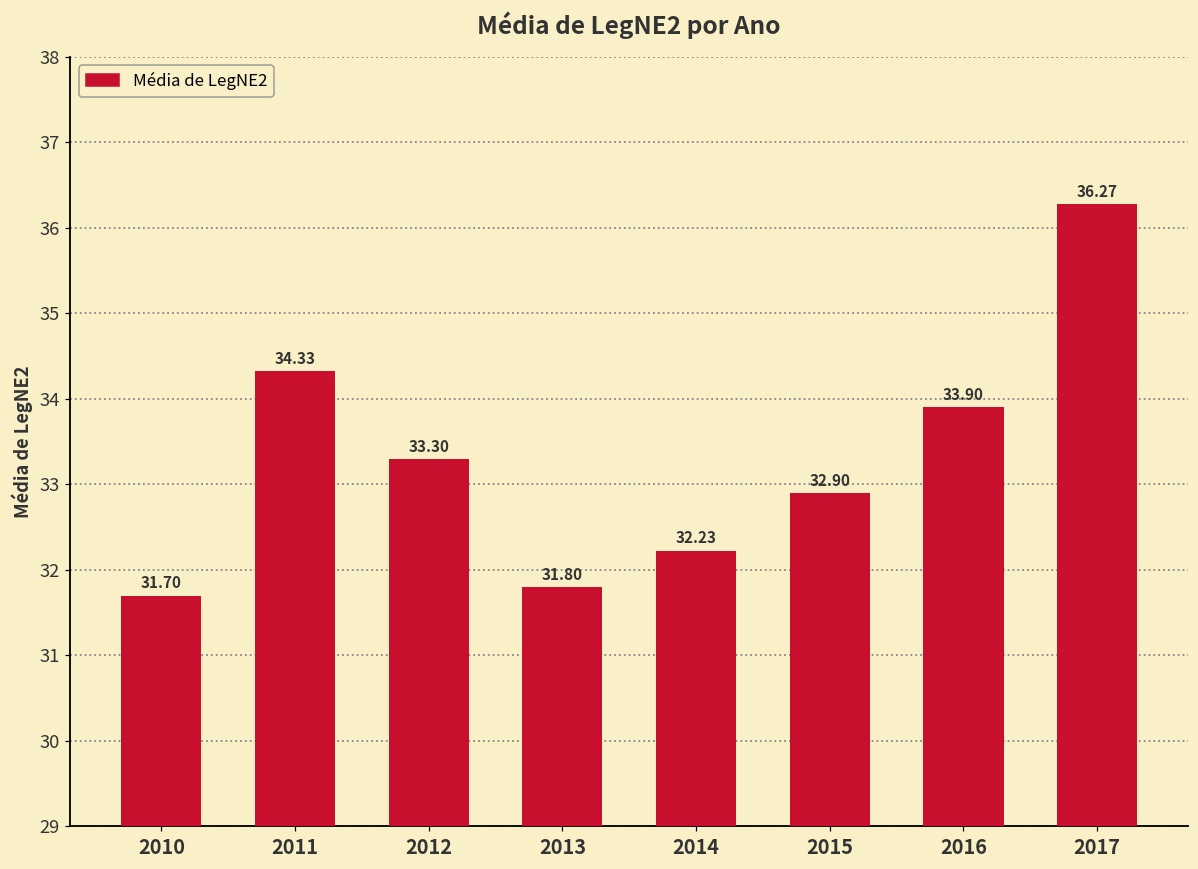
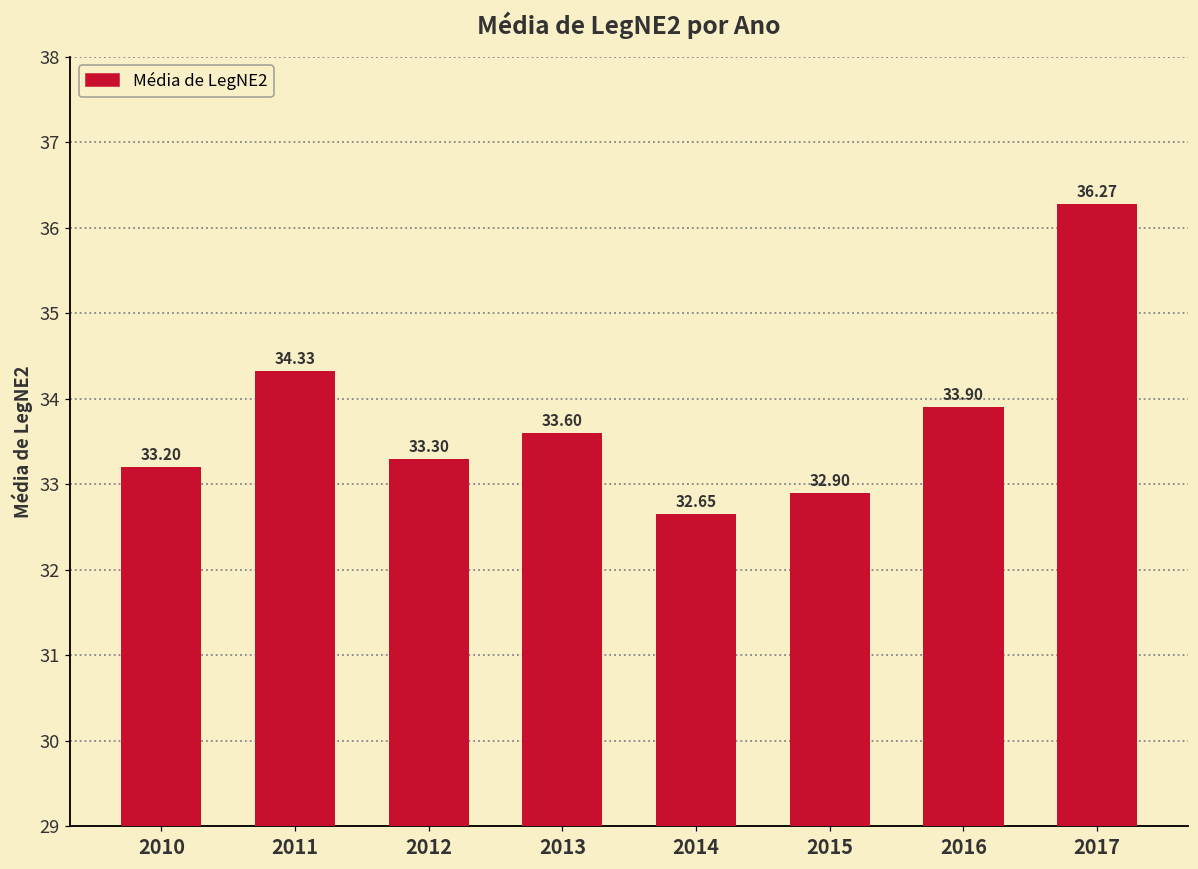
2010: 31.70 -> 33.20
2013: 31.80 -> 33.60
2014: 32.23 -> 32.65
